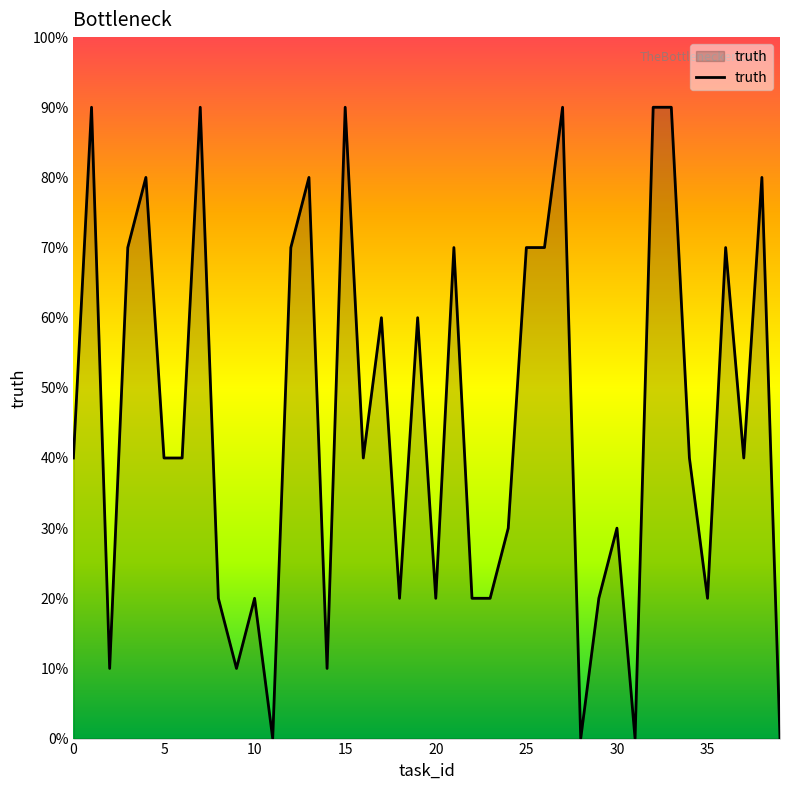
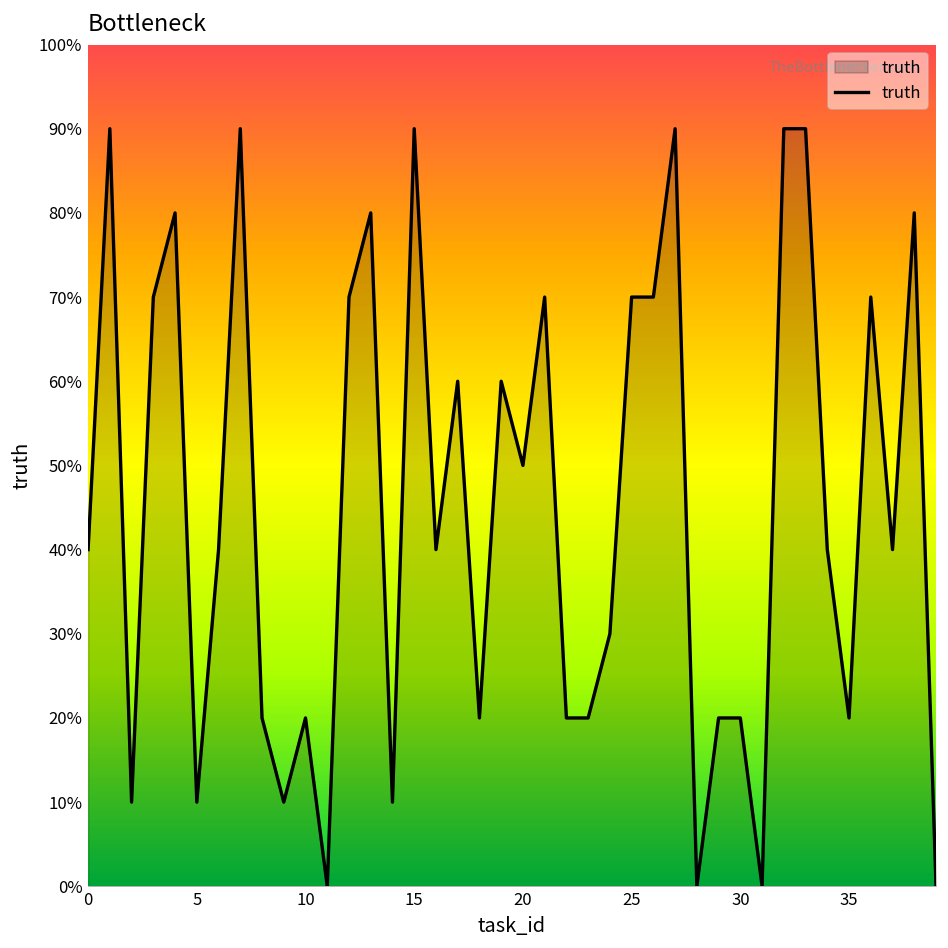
5: 40% -> 10%
20: 20% -> 50%
30: 30% -> 20%
